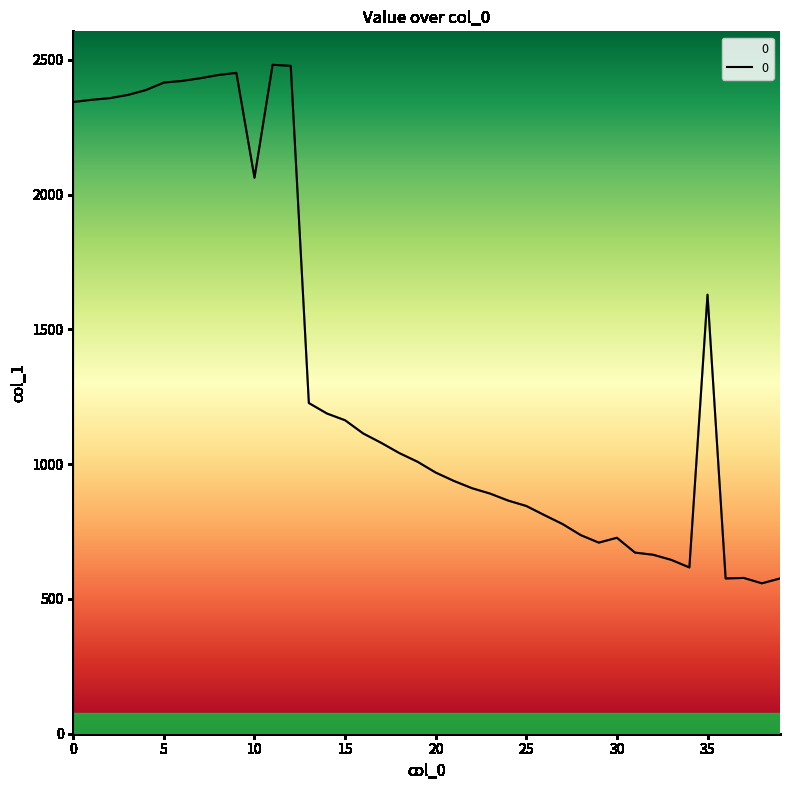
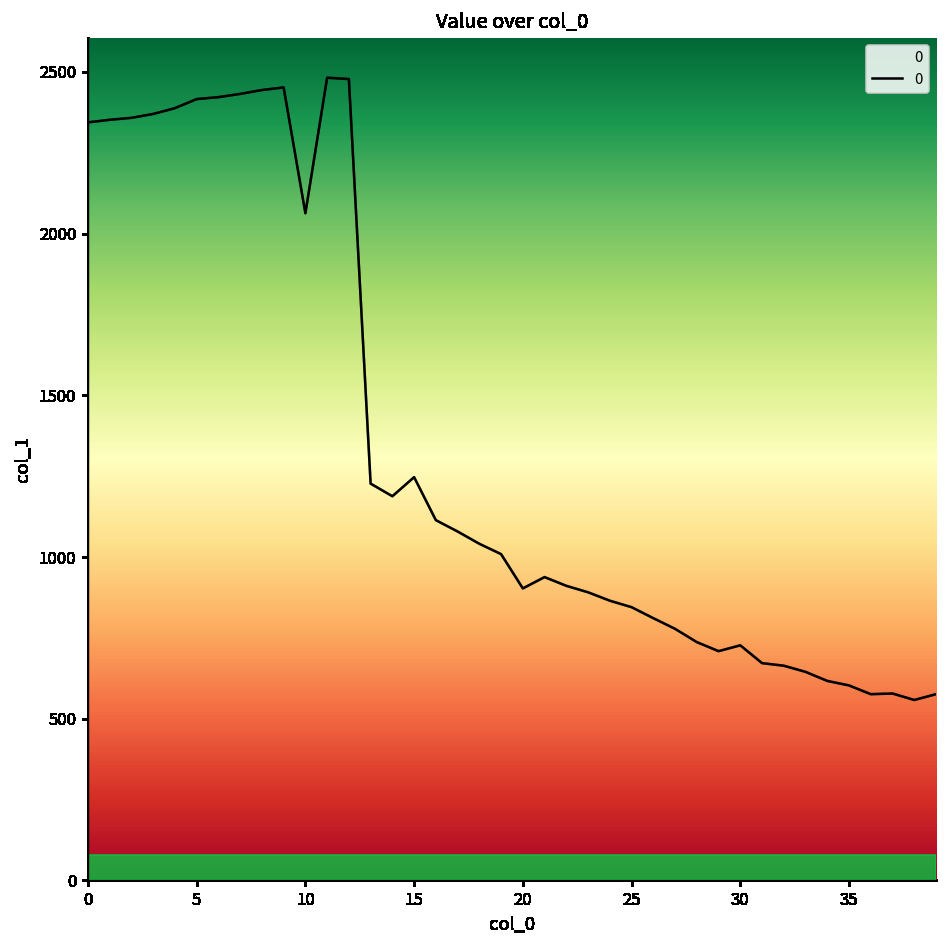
15: 1160 -> 1250
20: 970 -> 900
35: 1630 -> 600
